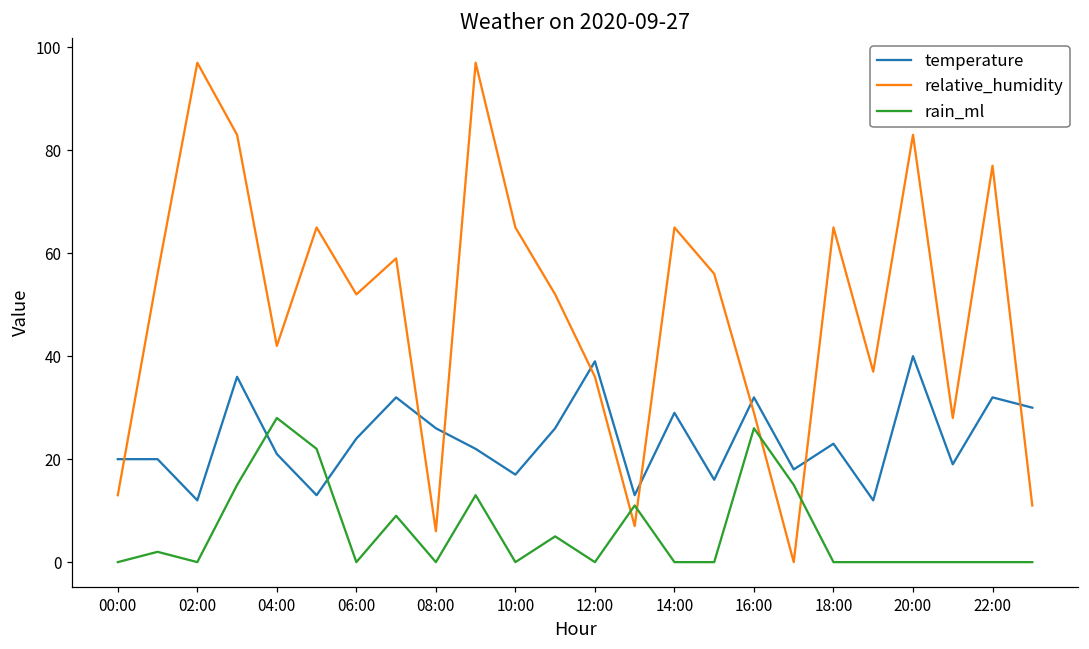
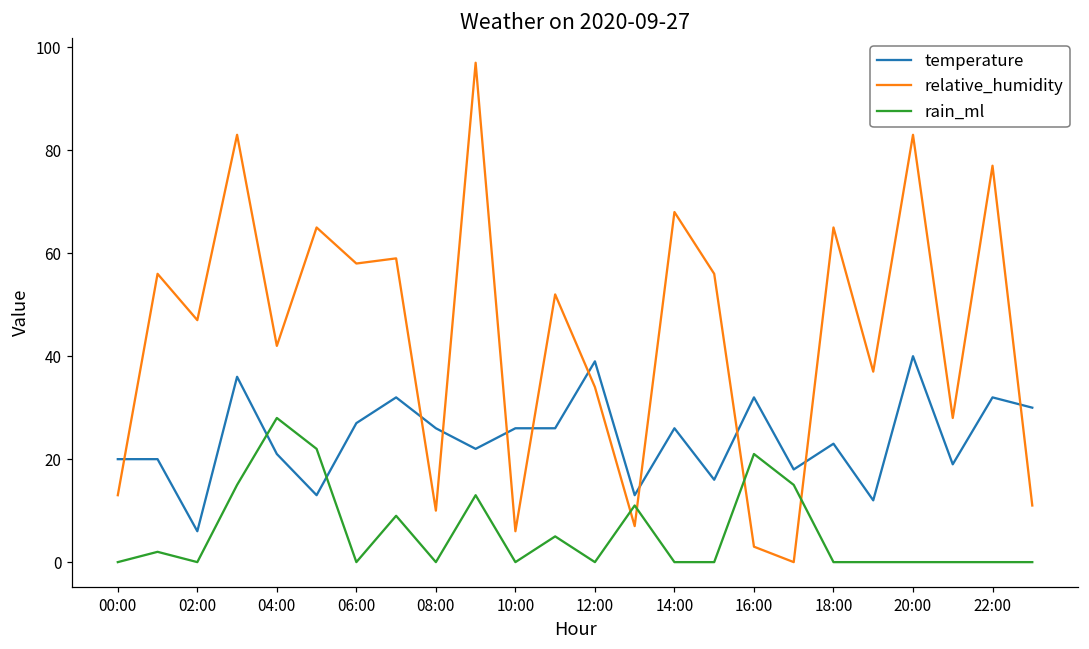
temperature, 02:00: 12 -> 6
relative_humidity, 02:00: 97 -> 47
temperature, 06:00: 24 -> 27
relative_humidity, 06:00: 52 -> 58
relative_humidity, 08:00: 6 -> 10
temperature, 10:00: 17 -> 26
relative_humidity, 10:00: 65 -> 6
relative_humidity, 12:00: 36 -> 34
temperature, 14:00: 29 -> 26
relative_humidity, 14:00: 65 -> 68
relative_humidity, 16:00: 29 -> 3
rain_ml, 16:00: 26 -> 21
